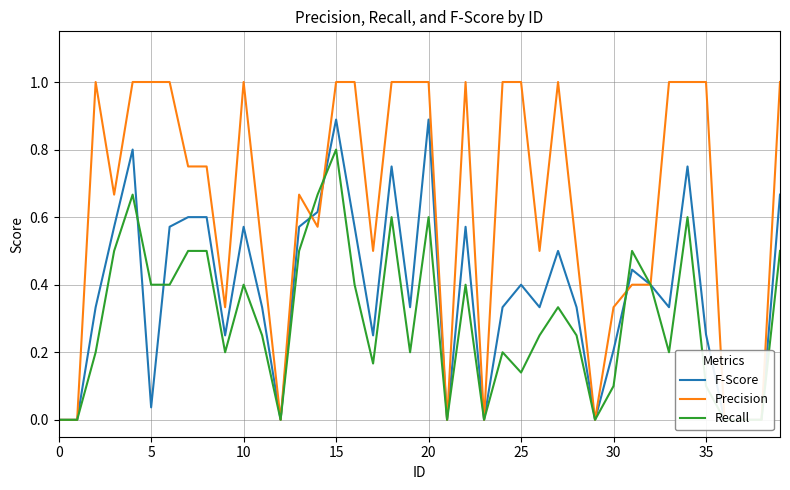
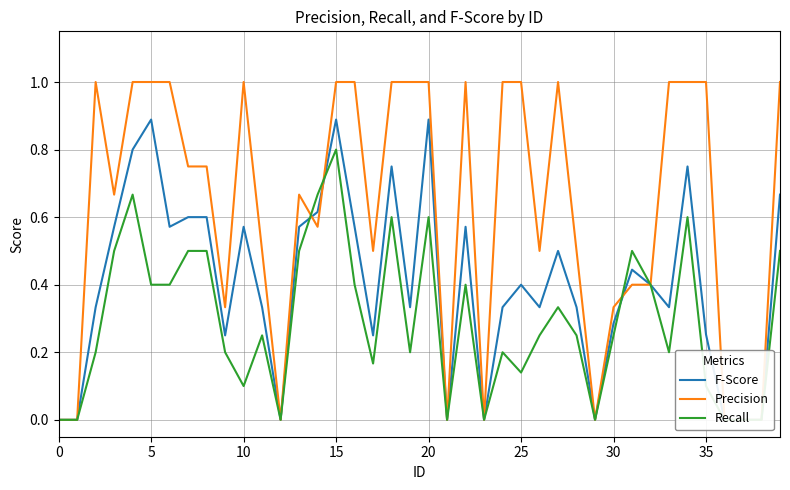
F-Score, 5: 0.04 -> 0.89
Recall, 10: 0.4 -> 0.1
F-Score, 30: 0.21 -> 0.29
Recall, 30: 0.10 -> 0.25
